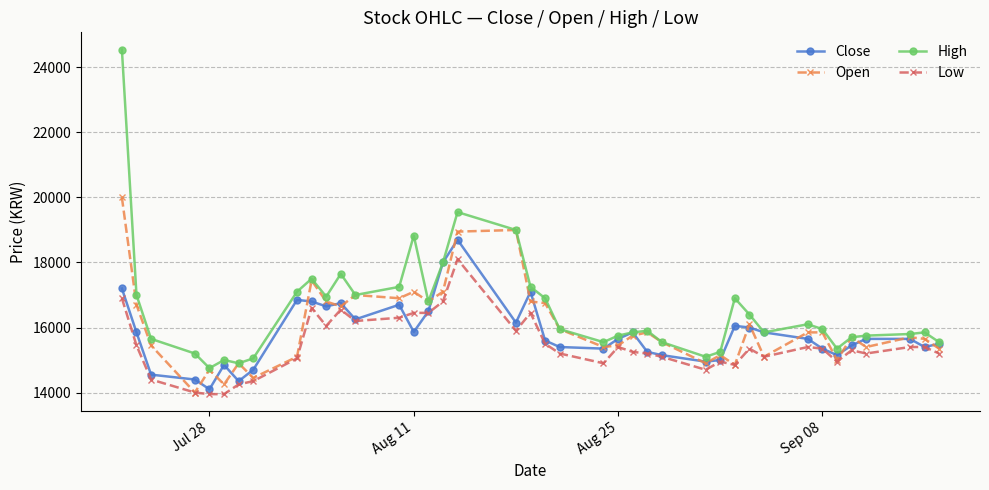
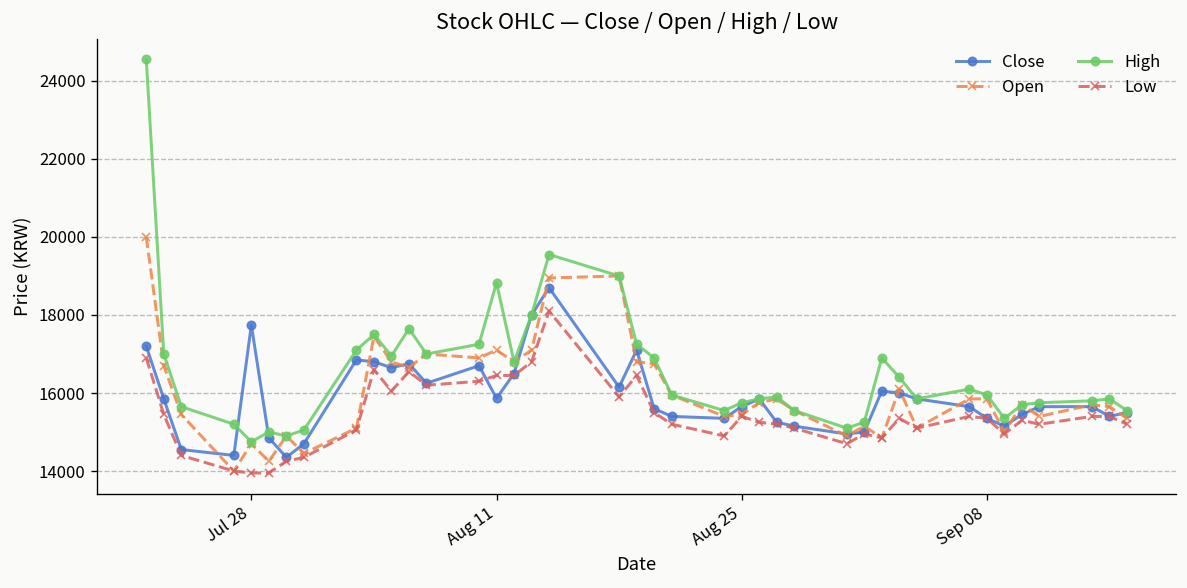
Close, Jul 28: 14100 -> 17700
